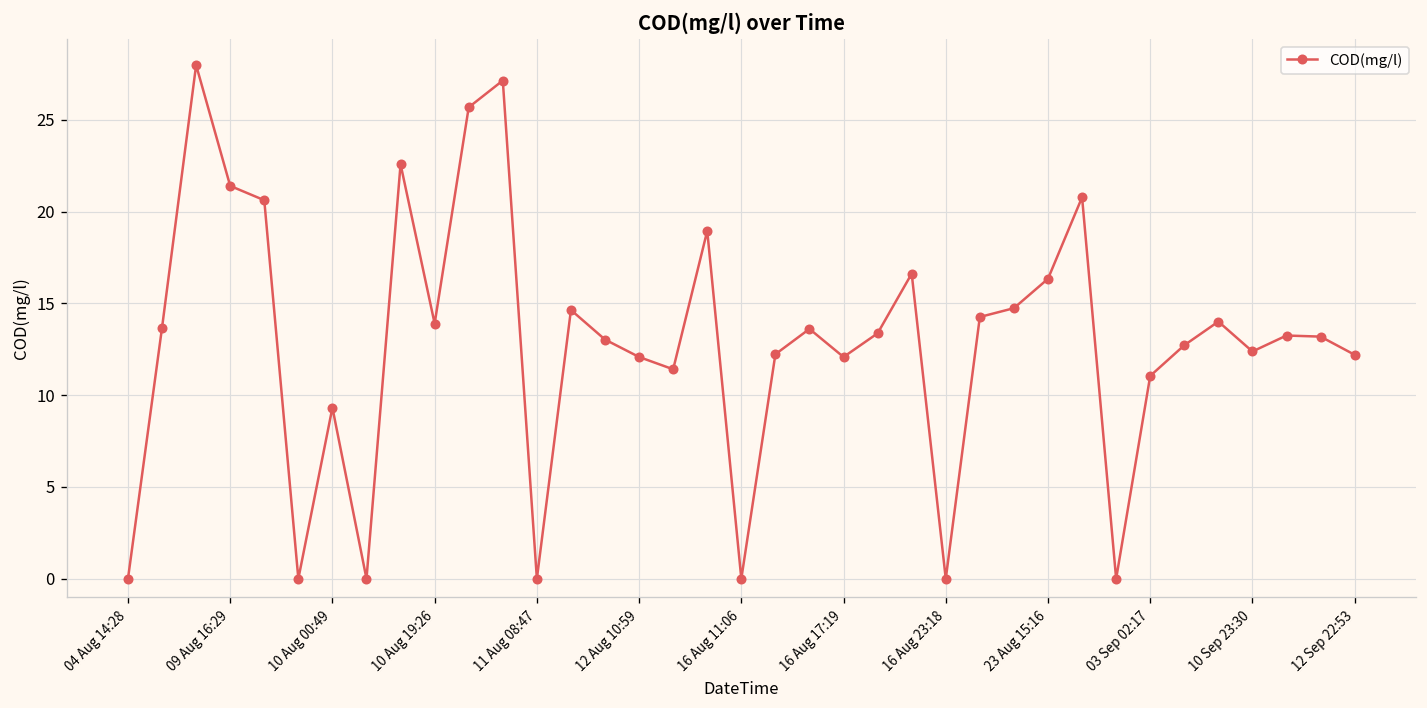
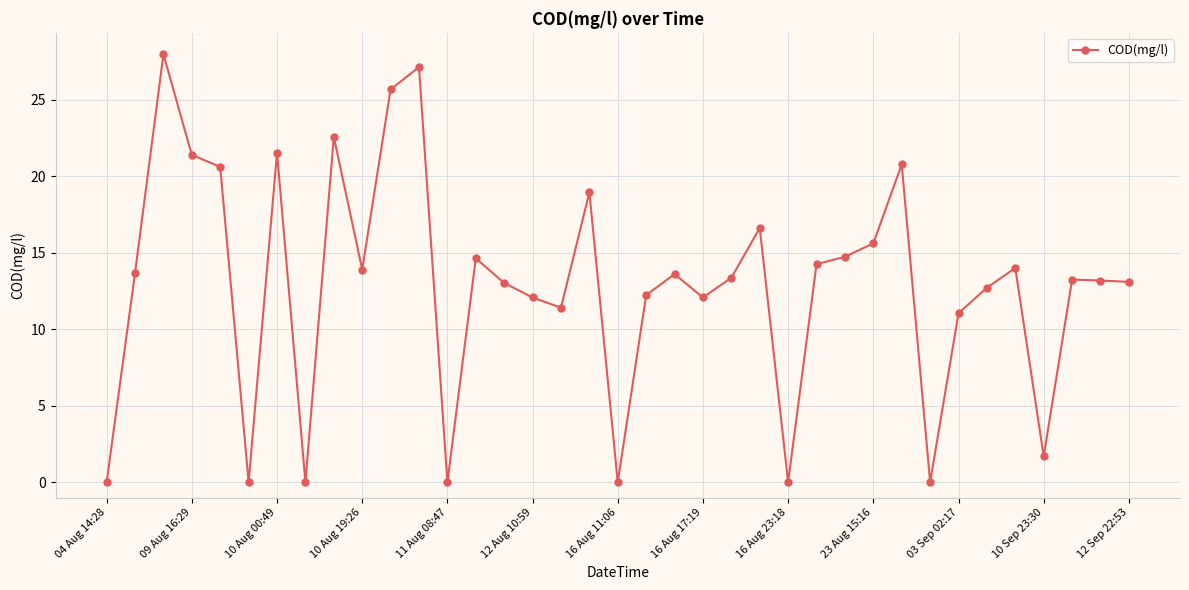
10 Aug 00:49: 9.3 -> 21.5
23 Aug 15:16: 16.3 -> 15.6
10 Sep 23:30: 12.4 -> 1.7
12 Sep 22:53: 12.2 -> 13.1
